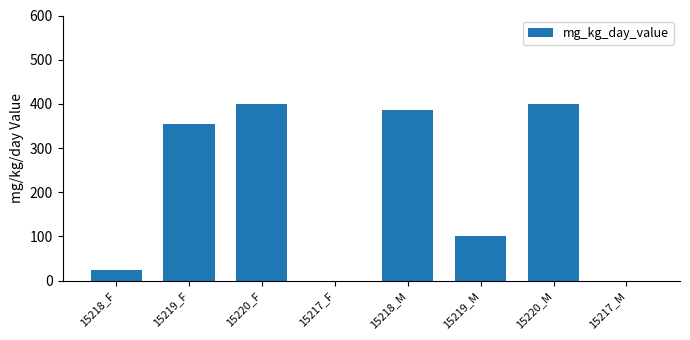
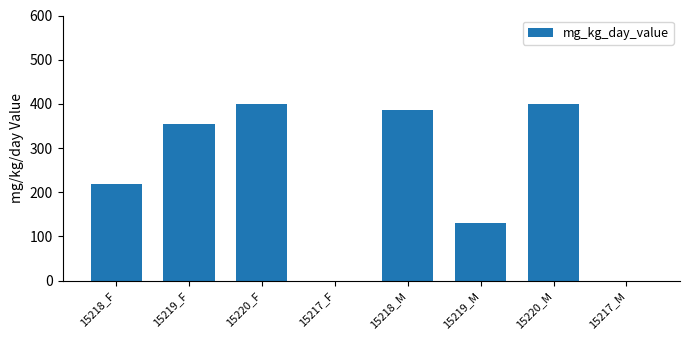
15218_F: 30 -> 220
15219_M: 100 -> 130
